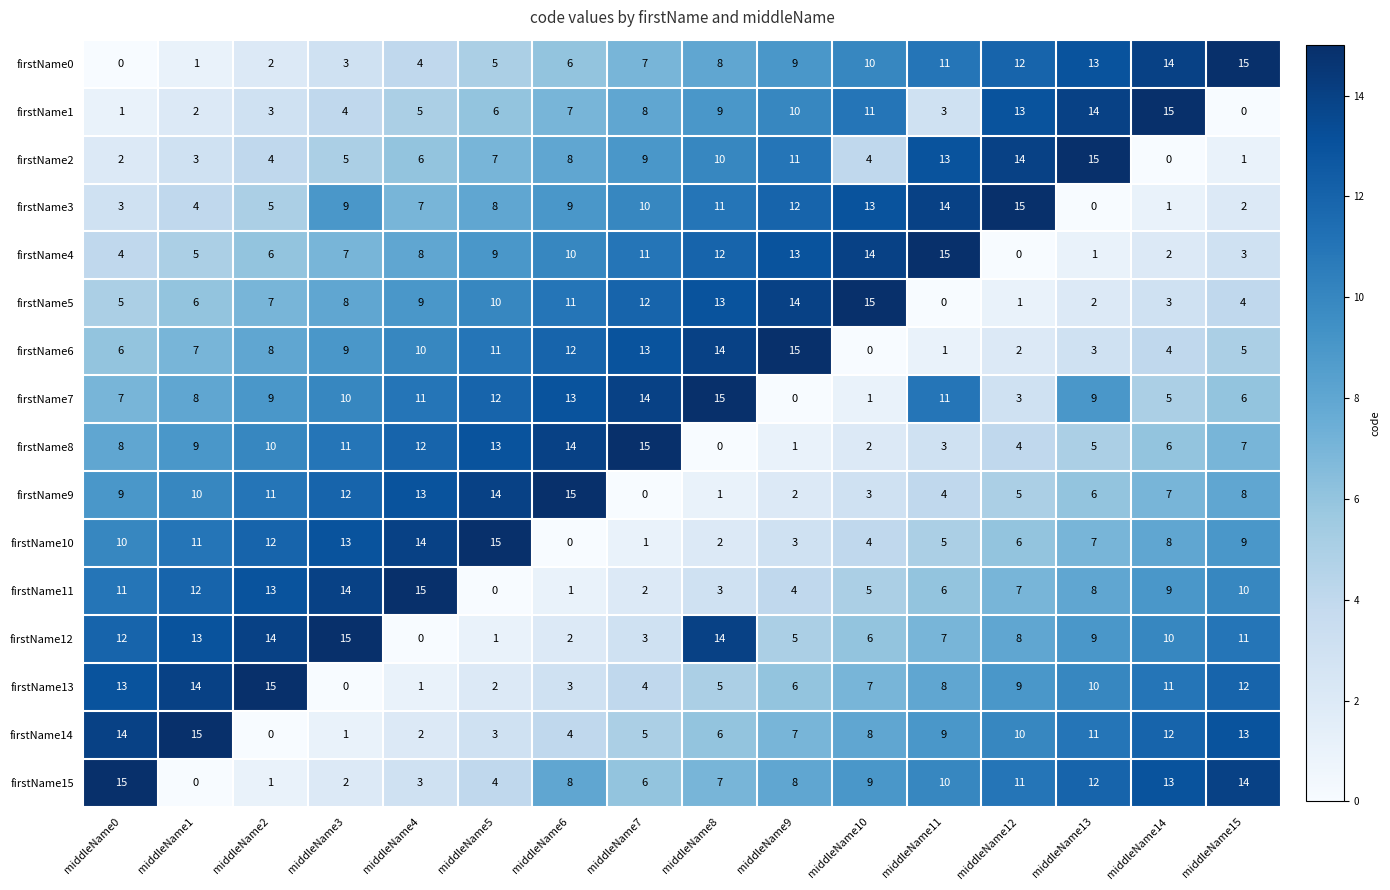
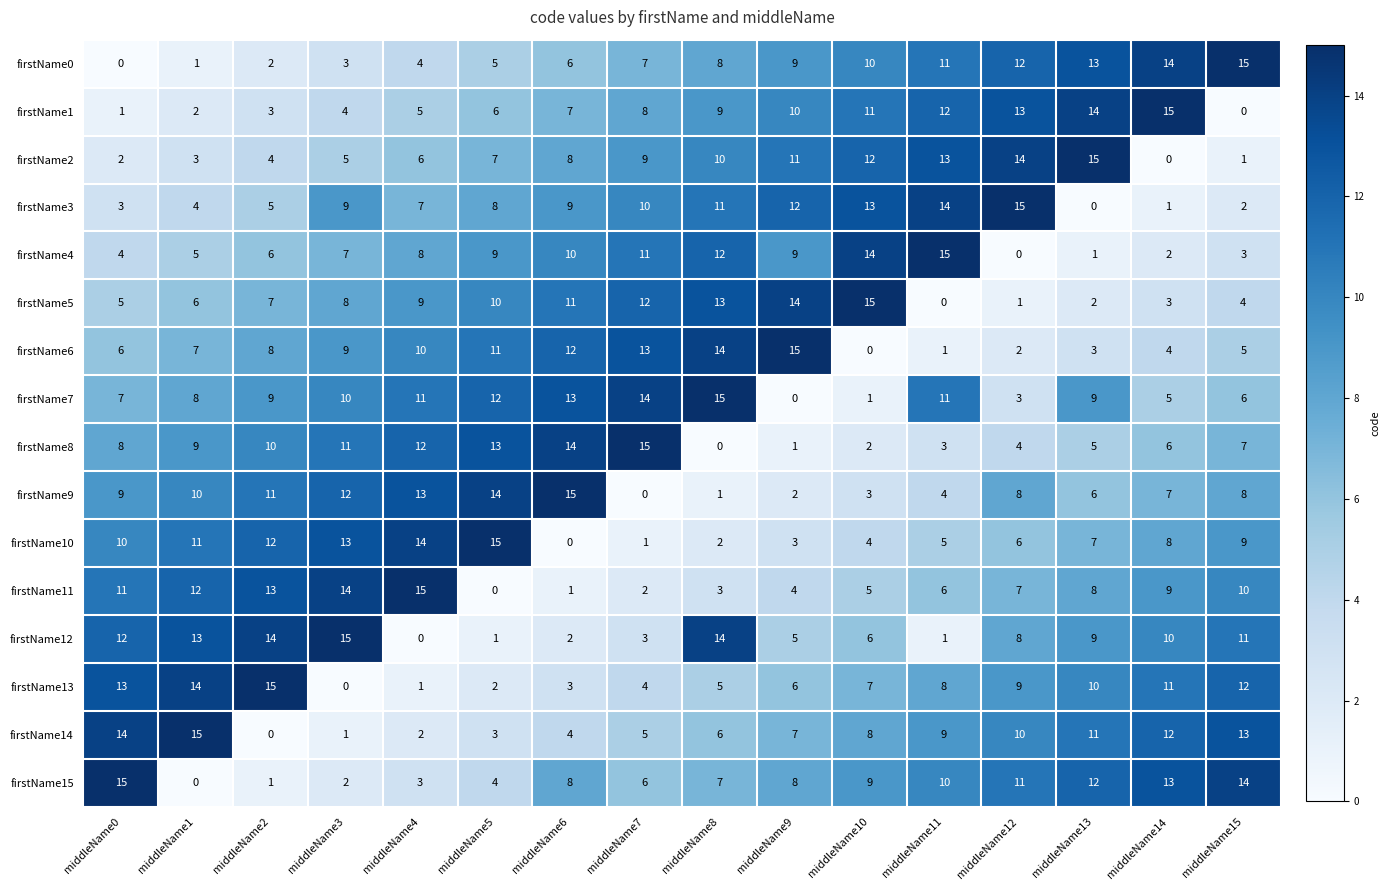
firstName1, middleName11: 3 -> 12
firstName2, middleName10: 4 -> 12
firstName4, middleName9: 13 -> 9
firstName9, middleName12: 5 -> 8
firstName12, middleName11: 7 -> 1
